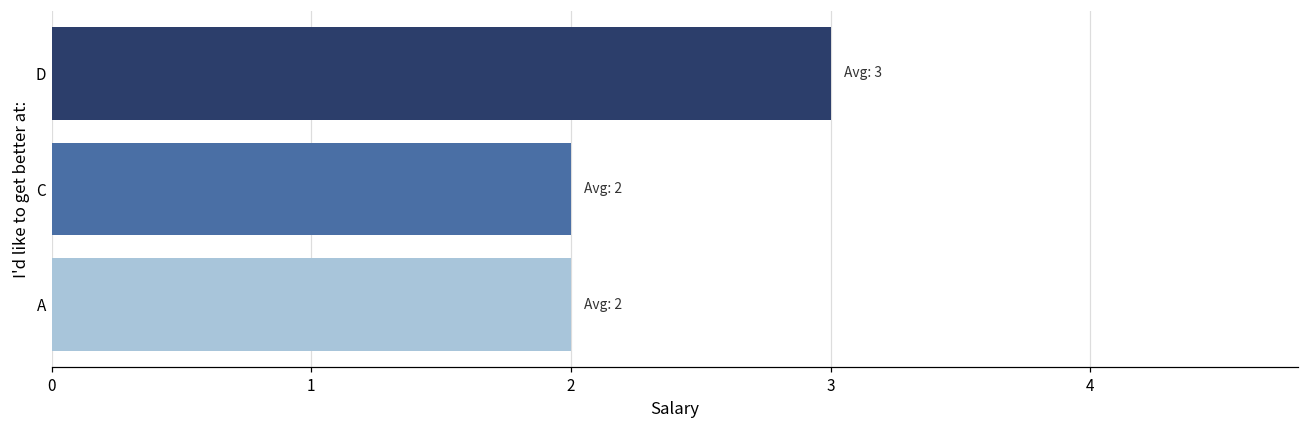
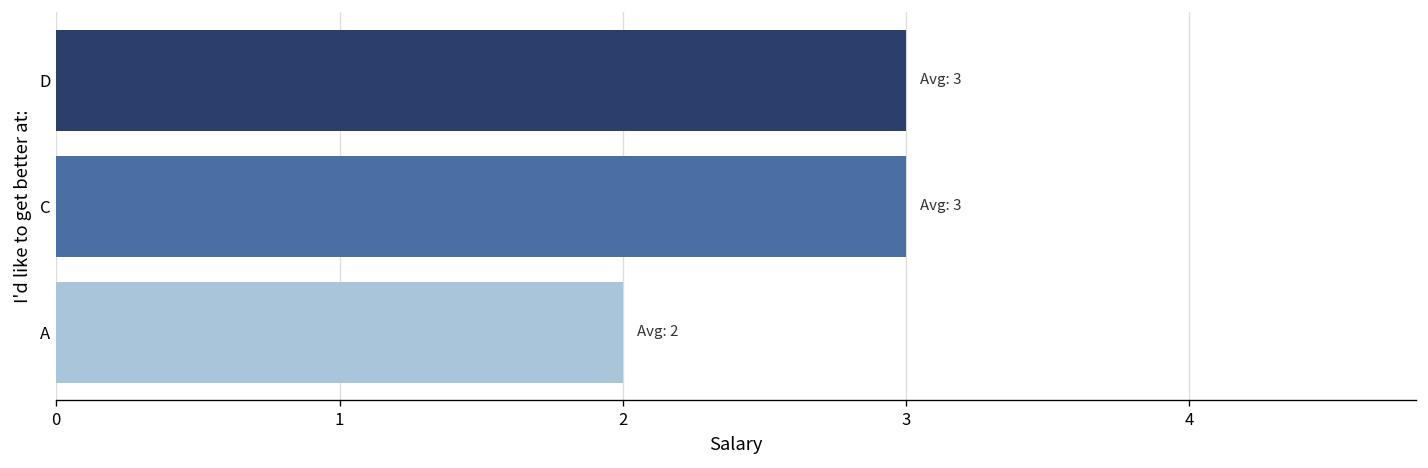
C: 2 -> 3
